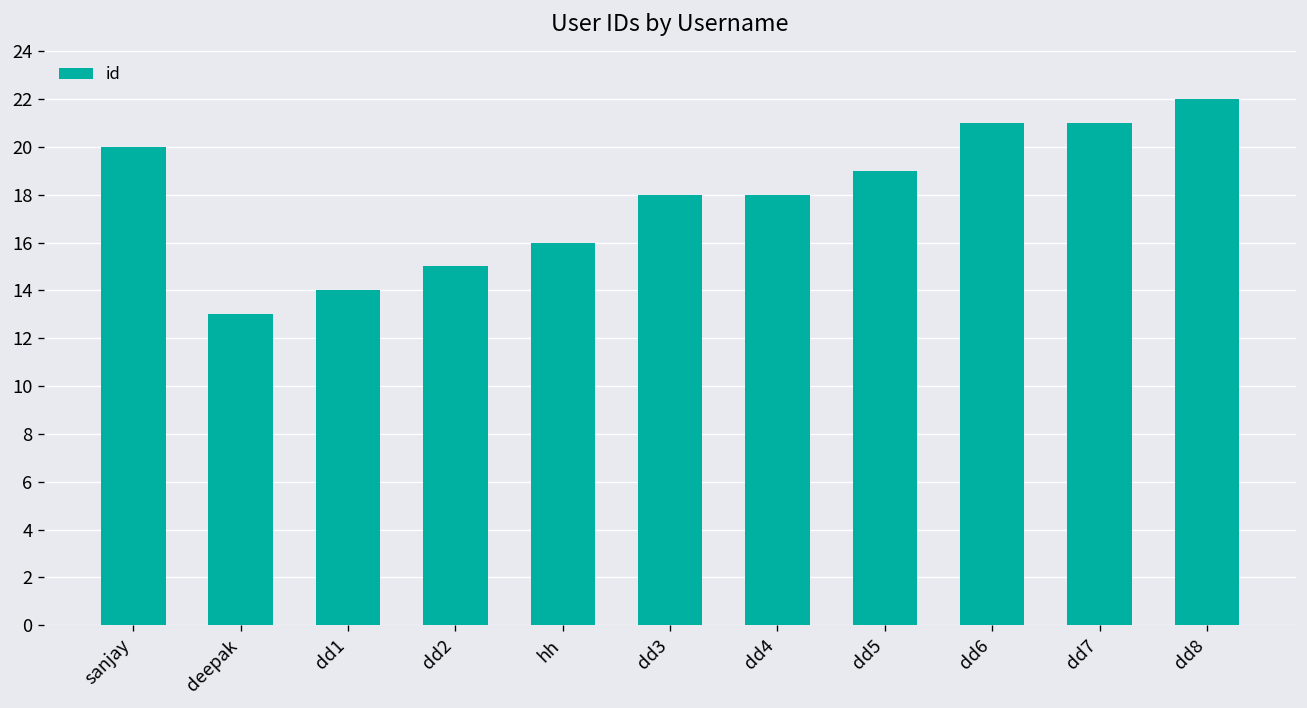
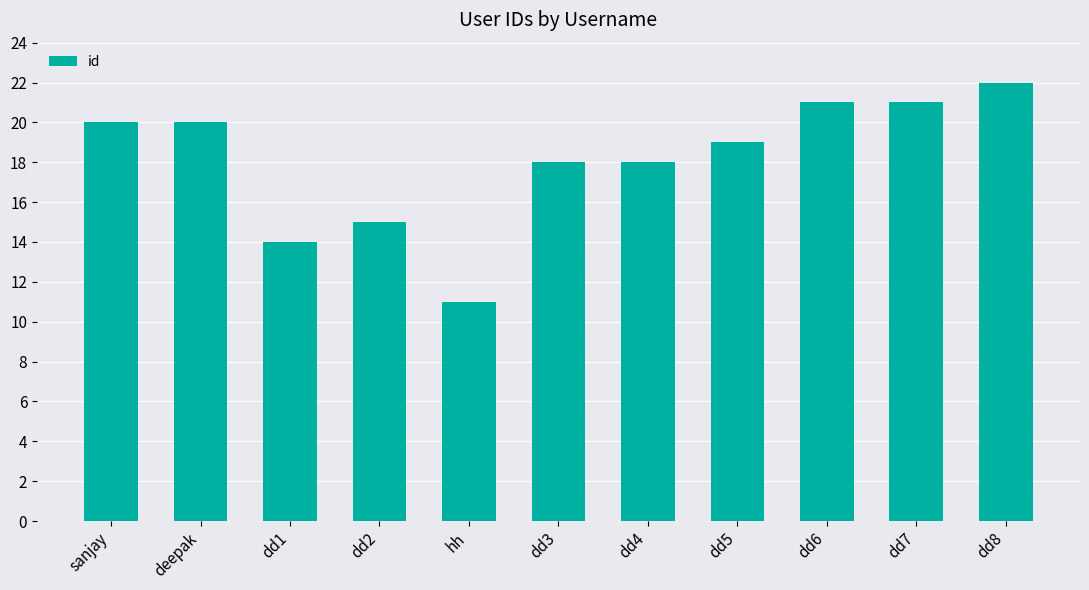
deepak: 13 -> 20
hh: 16 -> 11
